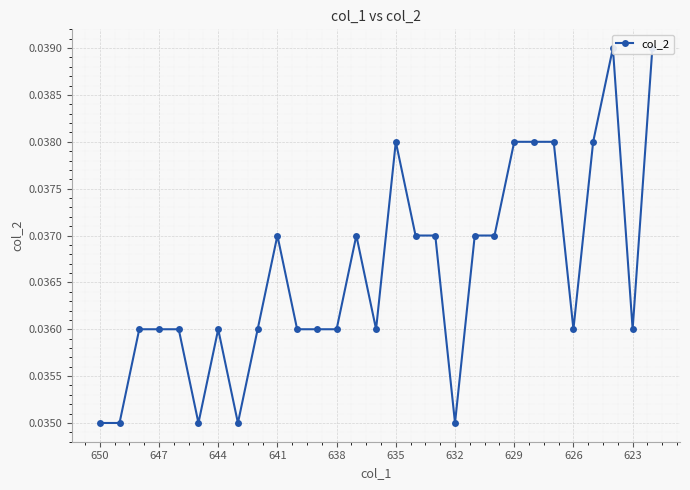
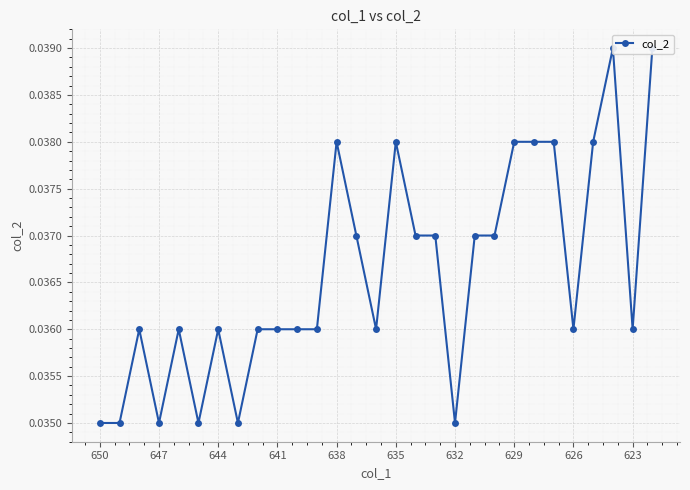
647: 0.036 -> 0.035
641: 0.037 -> 0.036
638: 0.036 -> 0.038
